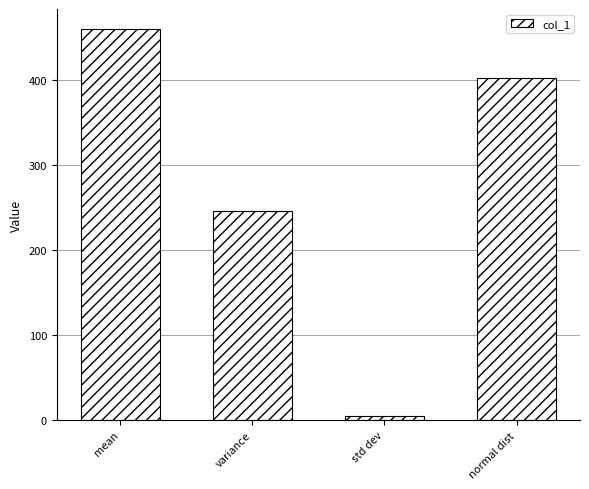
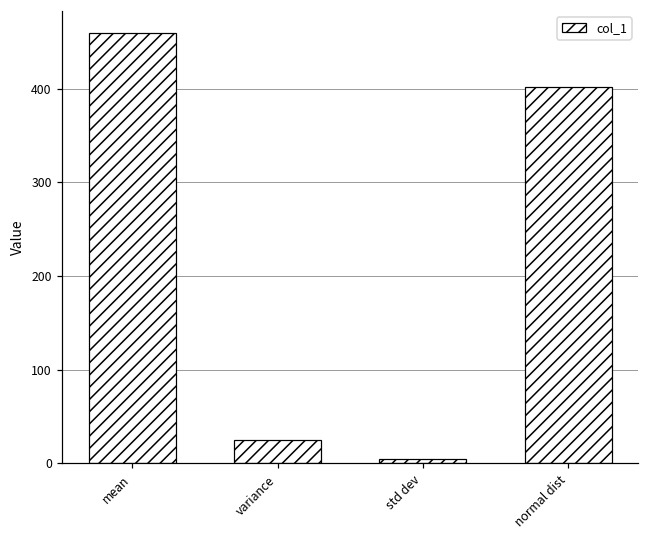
variance: 250 -> 30
